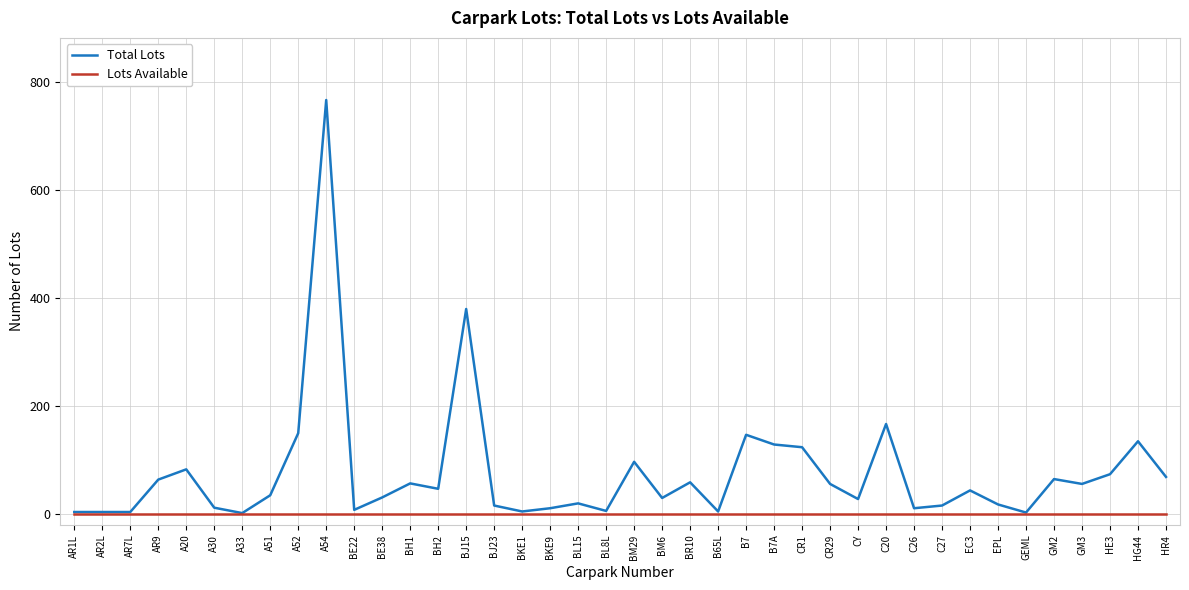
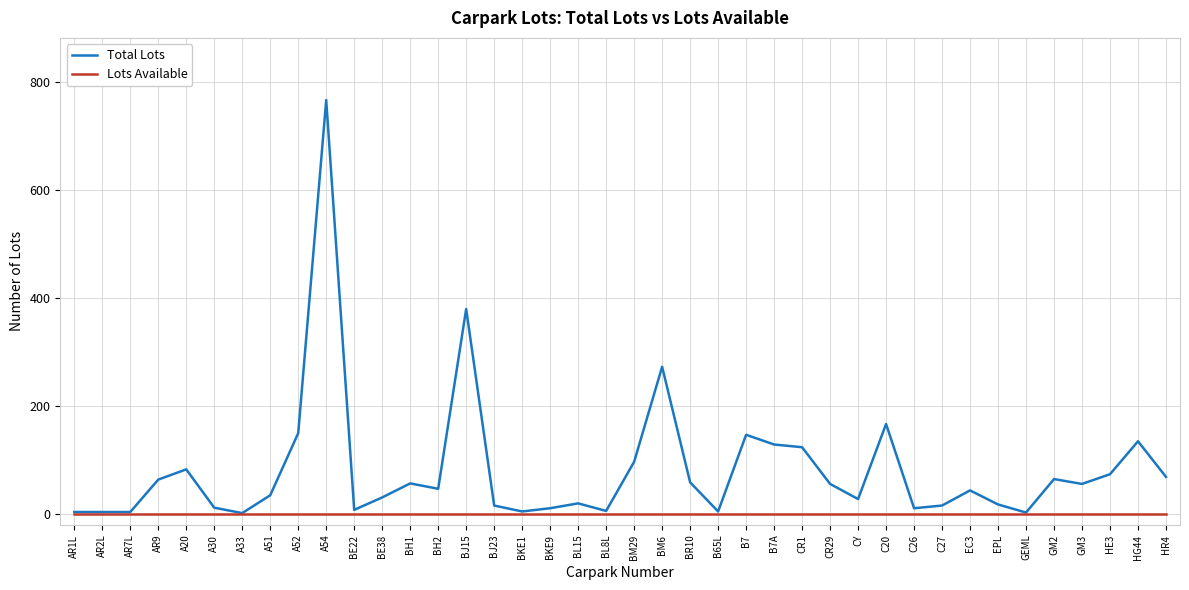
Total Lots, BM6: 30 -> 270
